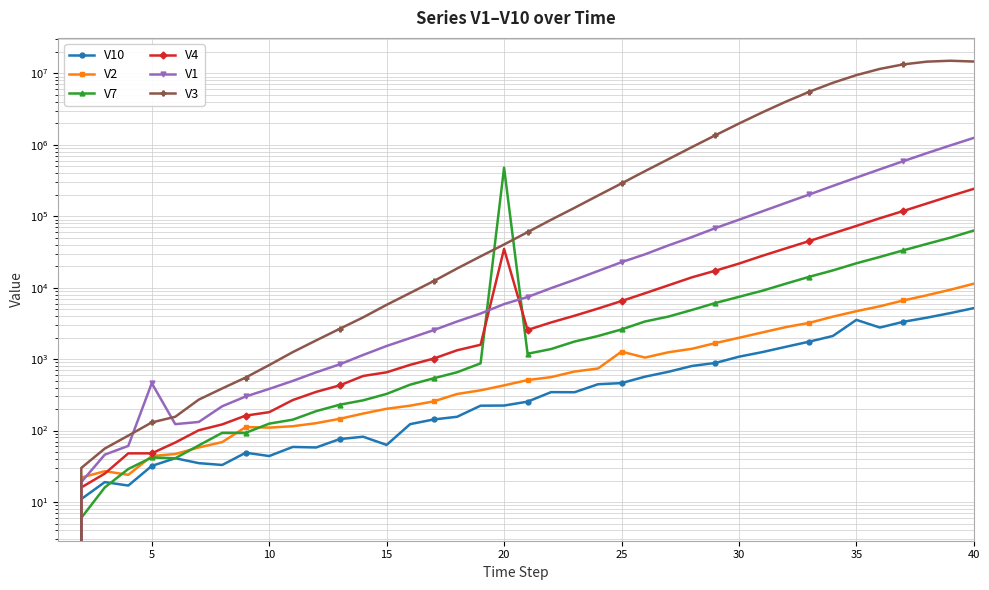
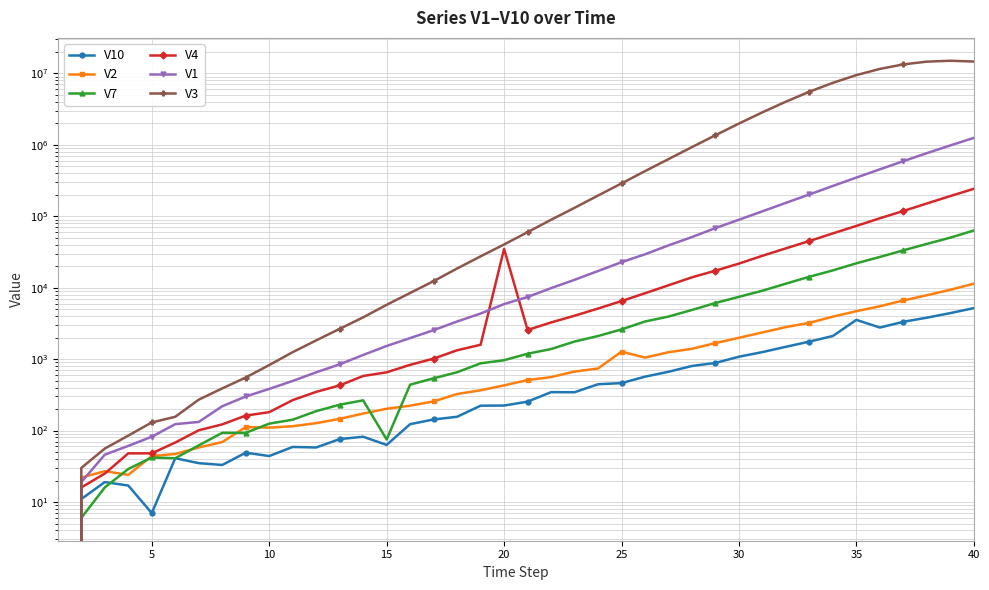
V10, 5: 30 -> 7
V1, 5: 500 -> 80
V7, 15: 300 -> 80
V7, 20: 500000 -> 1000
